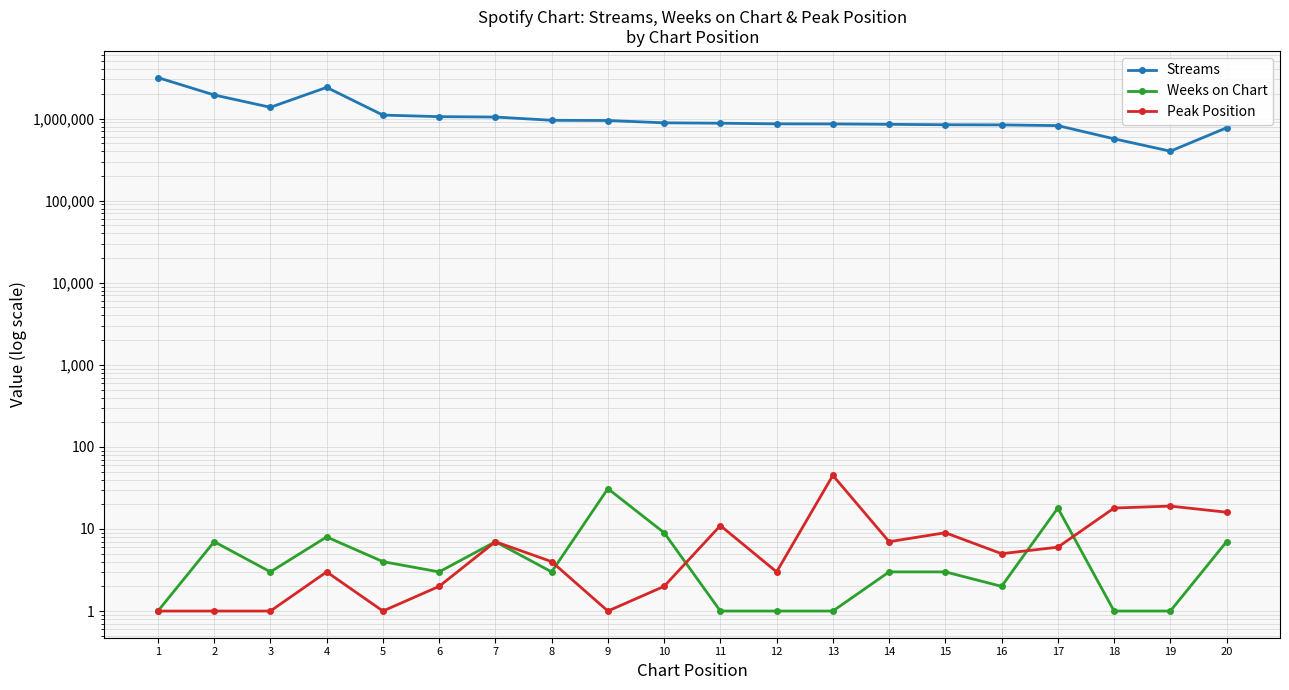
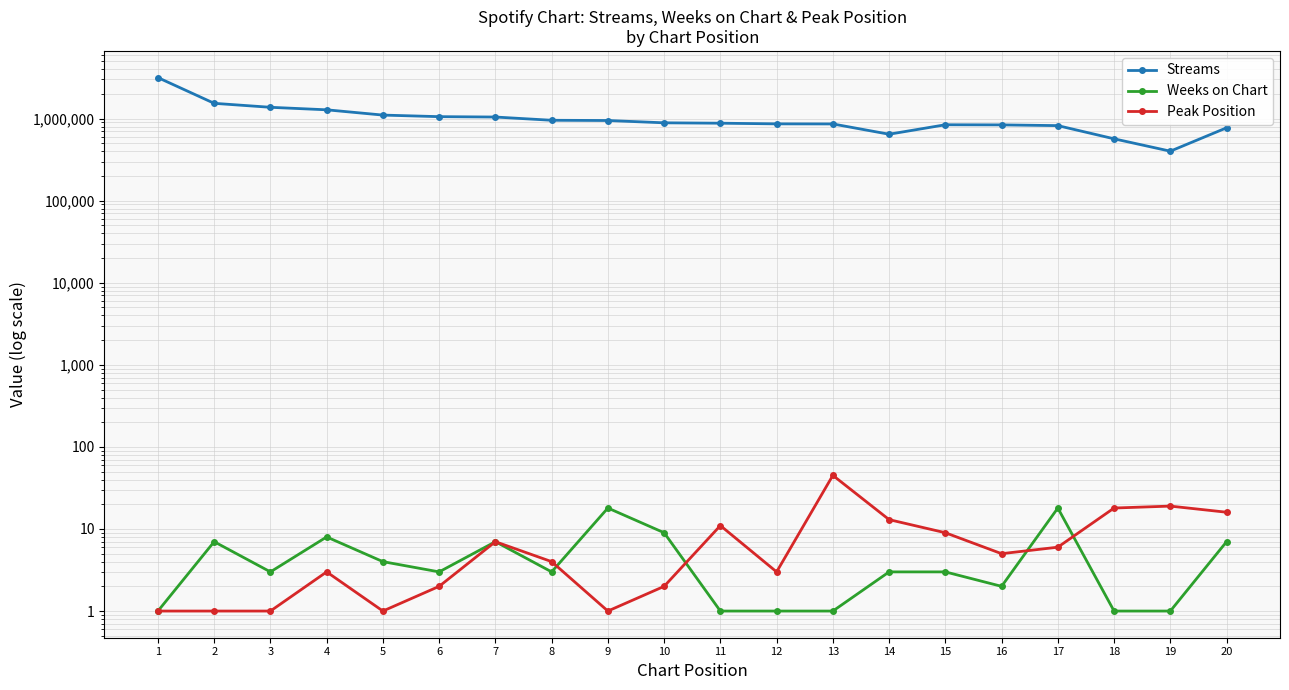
Streams, 2: 1,900,000 -> 1,500,000
Streams, 4: 2,400,000 -> 1,300,000
Weeks on Chart, 9: 31 -> 18
Streams, 14: 900,000 -> 600,000
Peak Position, 14: 7 -> 13
